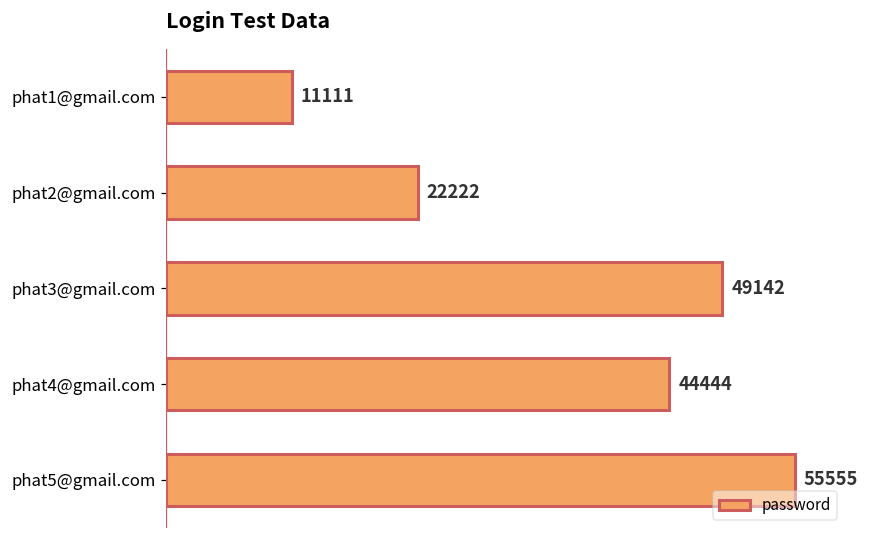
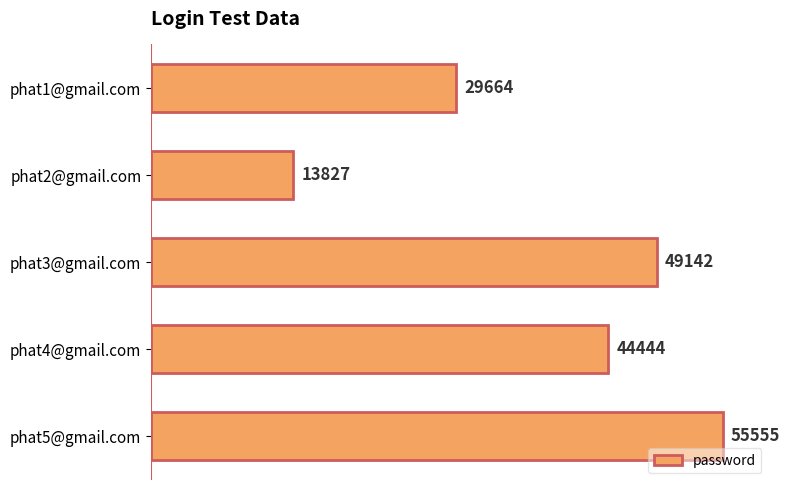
phat1@gmail.com: 11111 -> 29664
phat2@gmail.com: 22222 -> 13827
